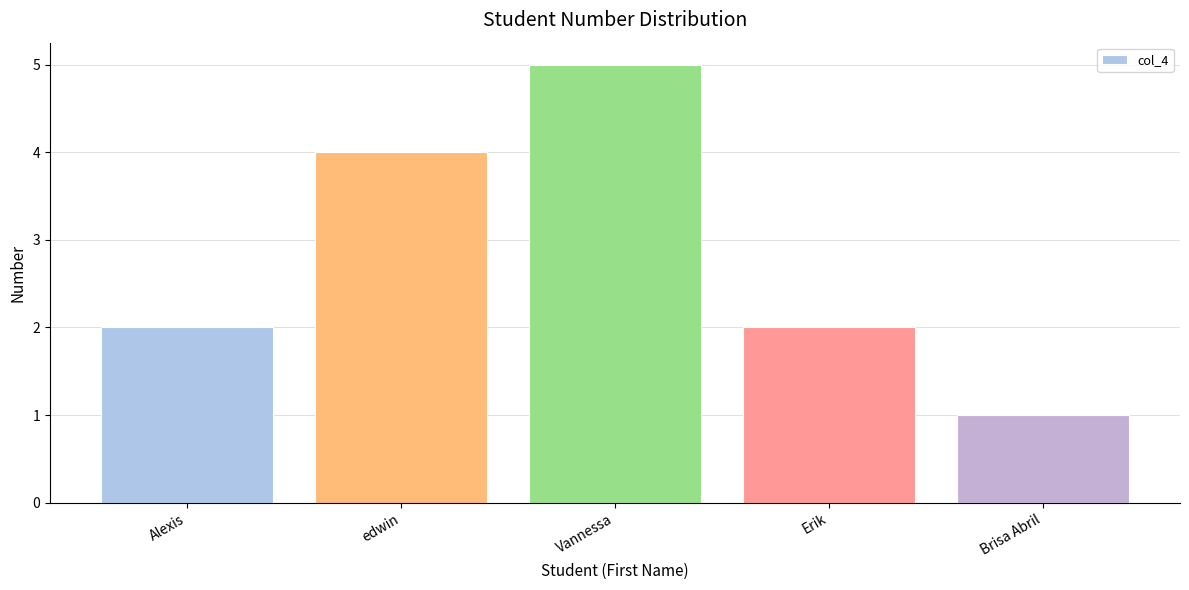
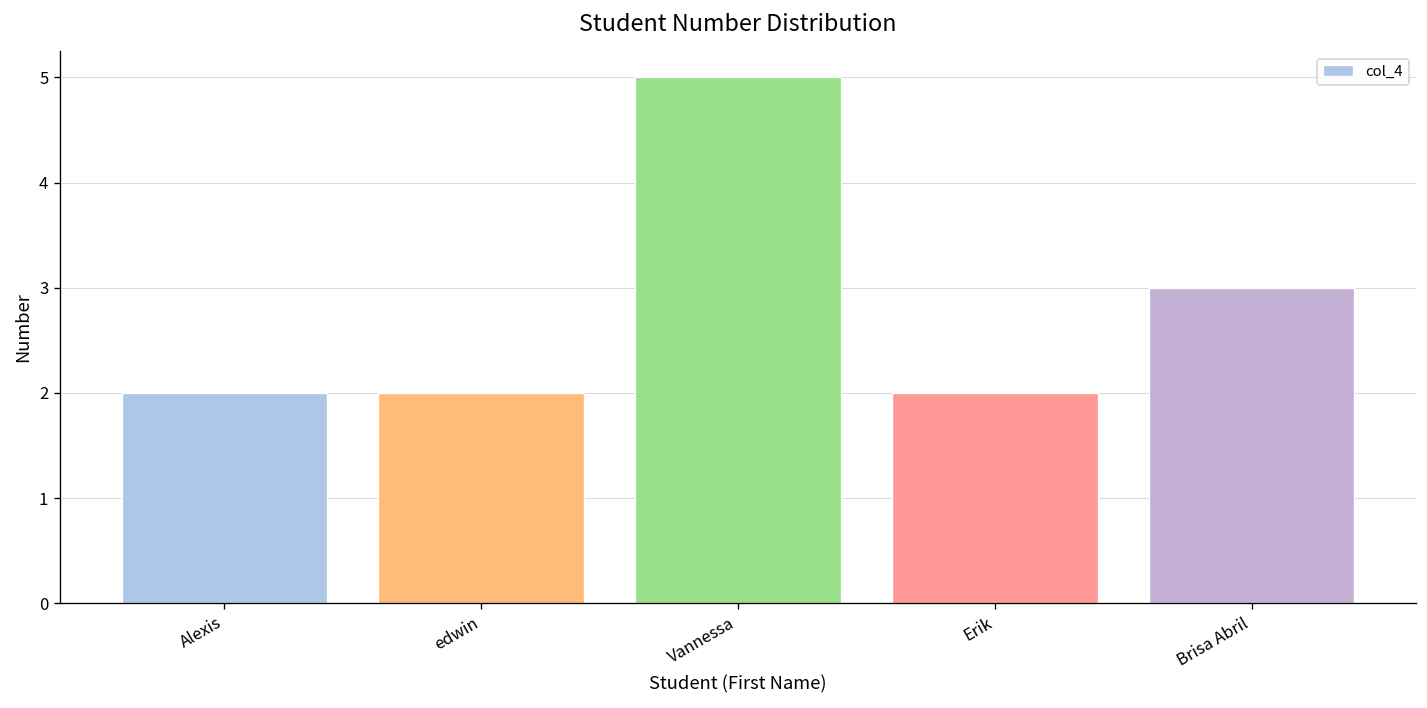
edwin: 4 -> 2
Brisa Abril: 1 -> 3
